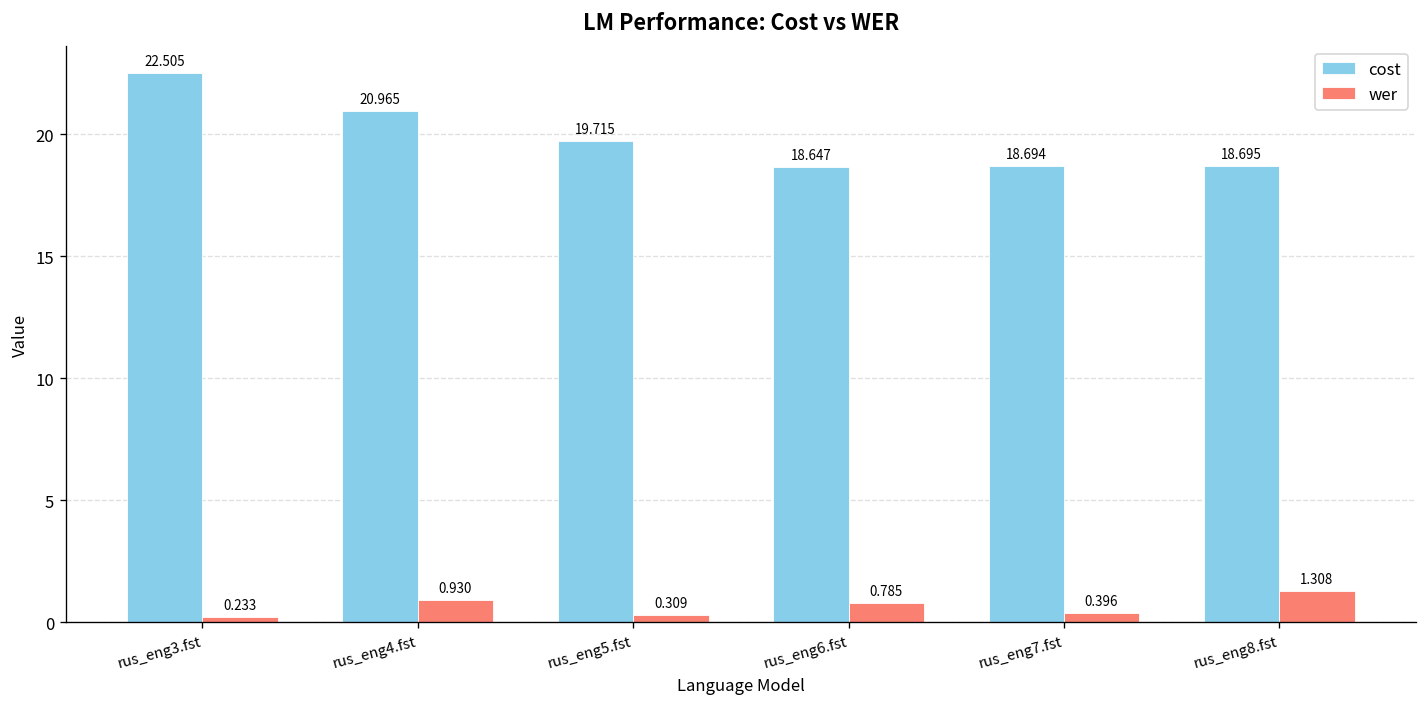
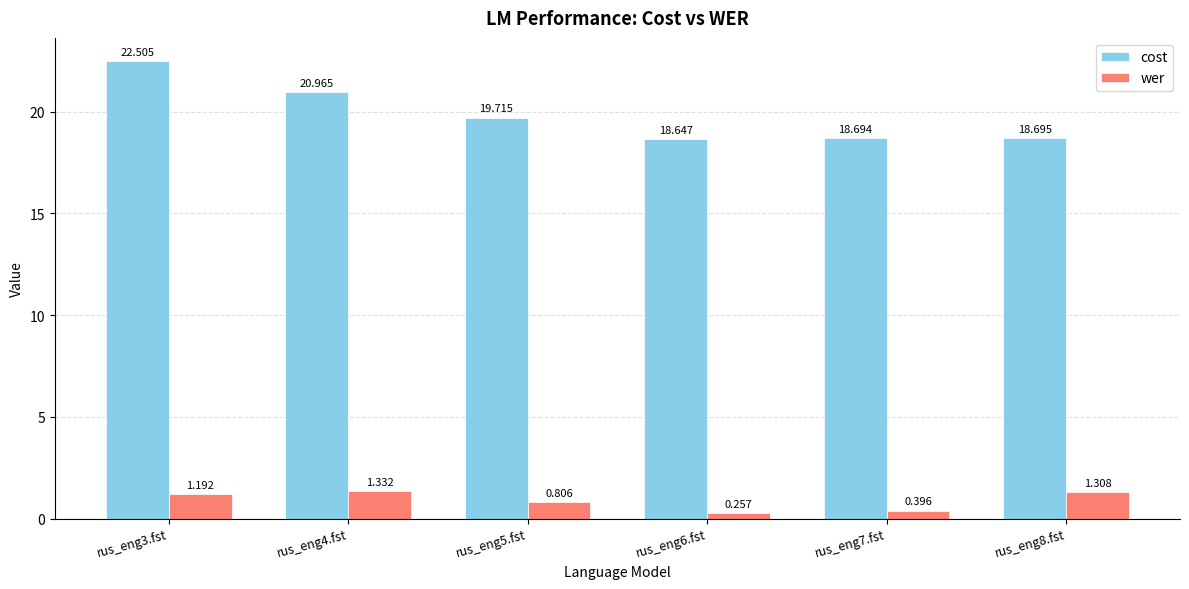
wer, rus_eng3.fst: 0.233 -> 1.192
wer, rus_eng4.fst: 0.930 -> 1.332
wer, rus_eng5.fst: 0.309 -> 0.806
wer, rus_eng6.fst: 0.785 -> 0.257
